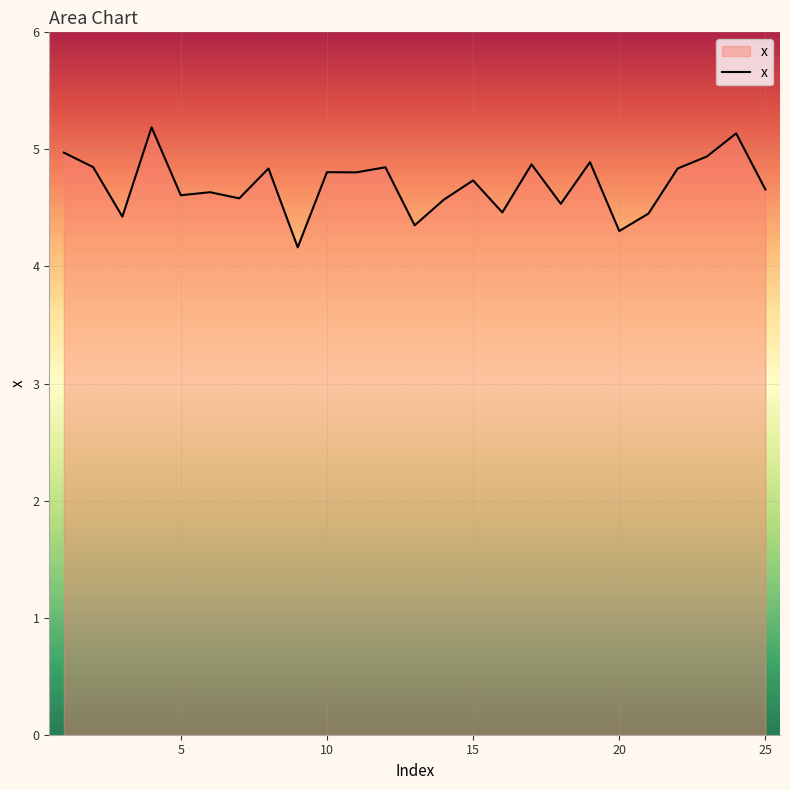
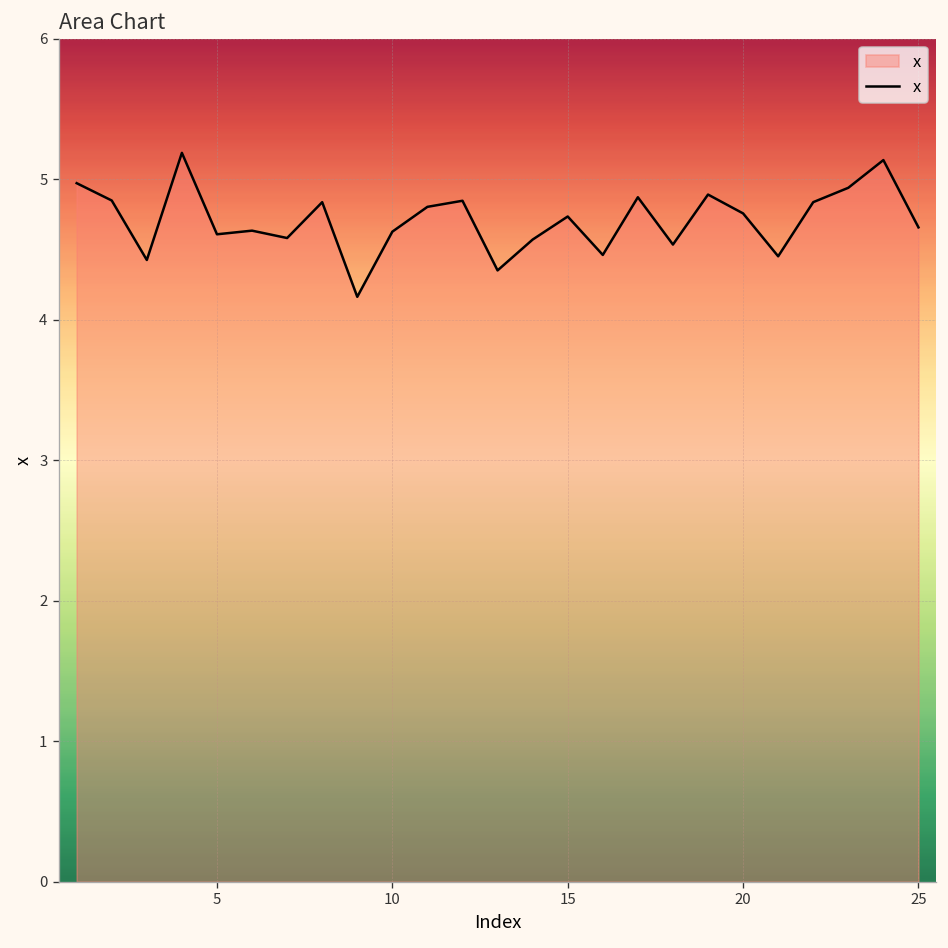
10: 4.81 -> 4.63
20: 4.30 -> 4.76
